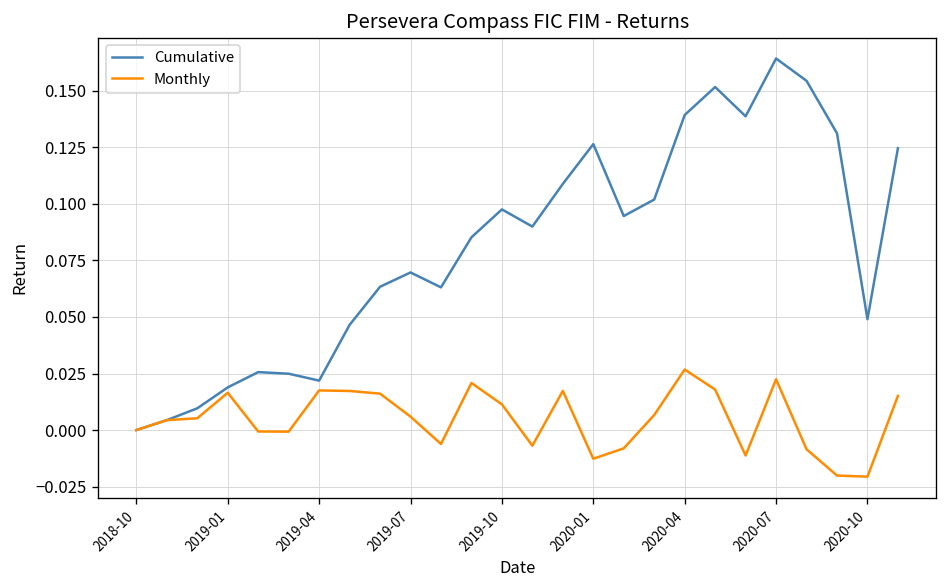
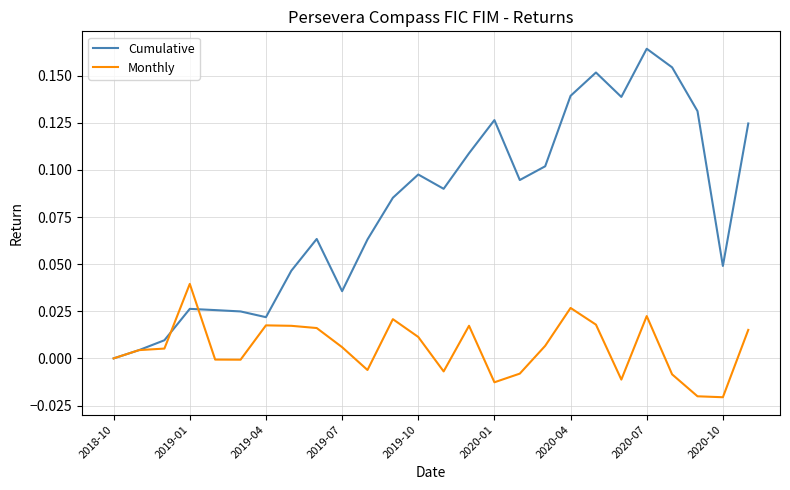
Cumulative, 2019-01: 0.019 -> 0.026
Monthly, 2019-01: 0.016 -> 0.040
Cumulative, 2019-07: 0.070 -> 0.036
